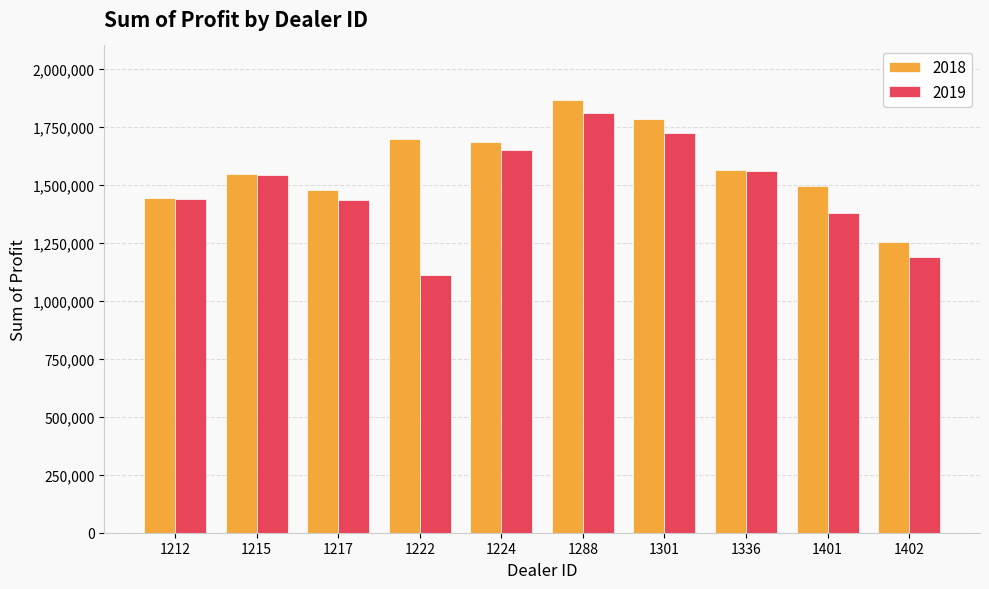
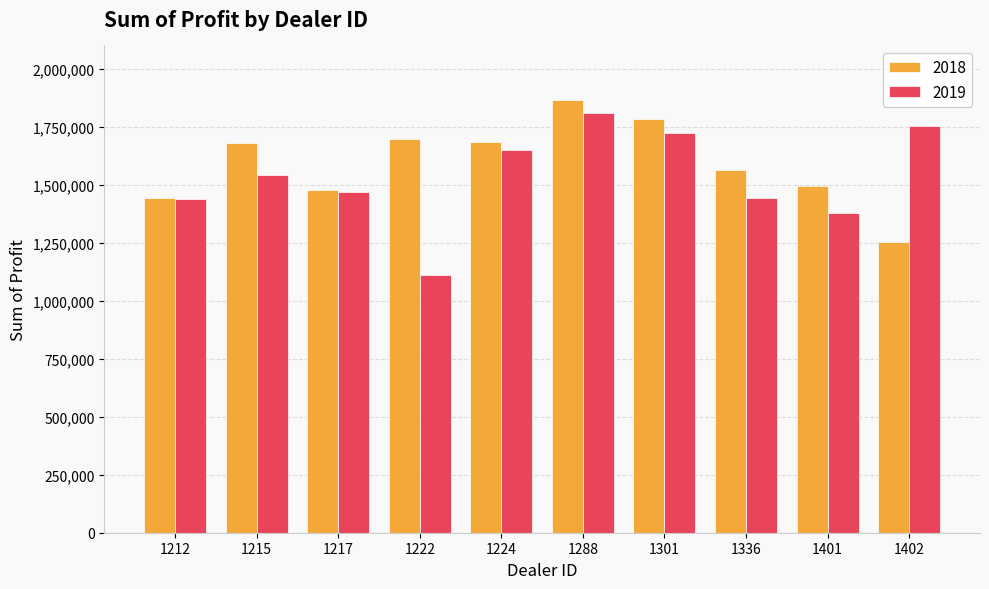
2018, 1215: 1,550,000 -> 1,680,000
2019, 1217: 1,430,000 -> 1,470,000
2019, 1336: 1,560,000 -> 1,440,000
2019, 1402: 1,190,000 -> 1,750,000
